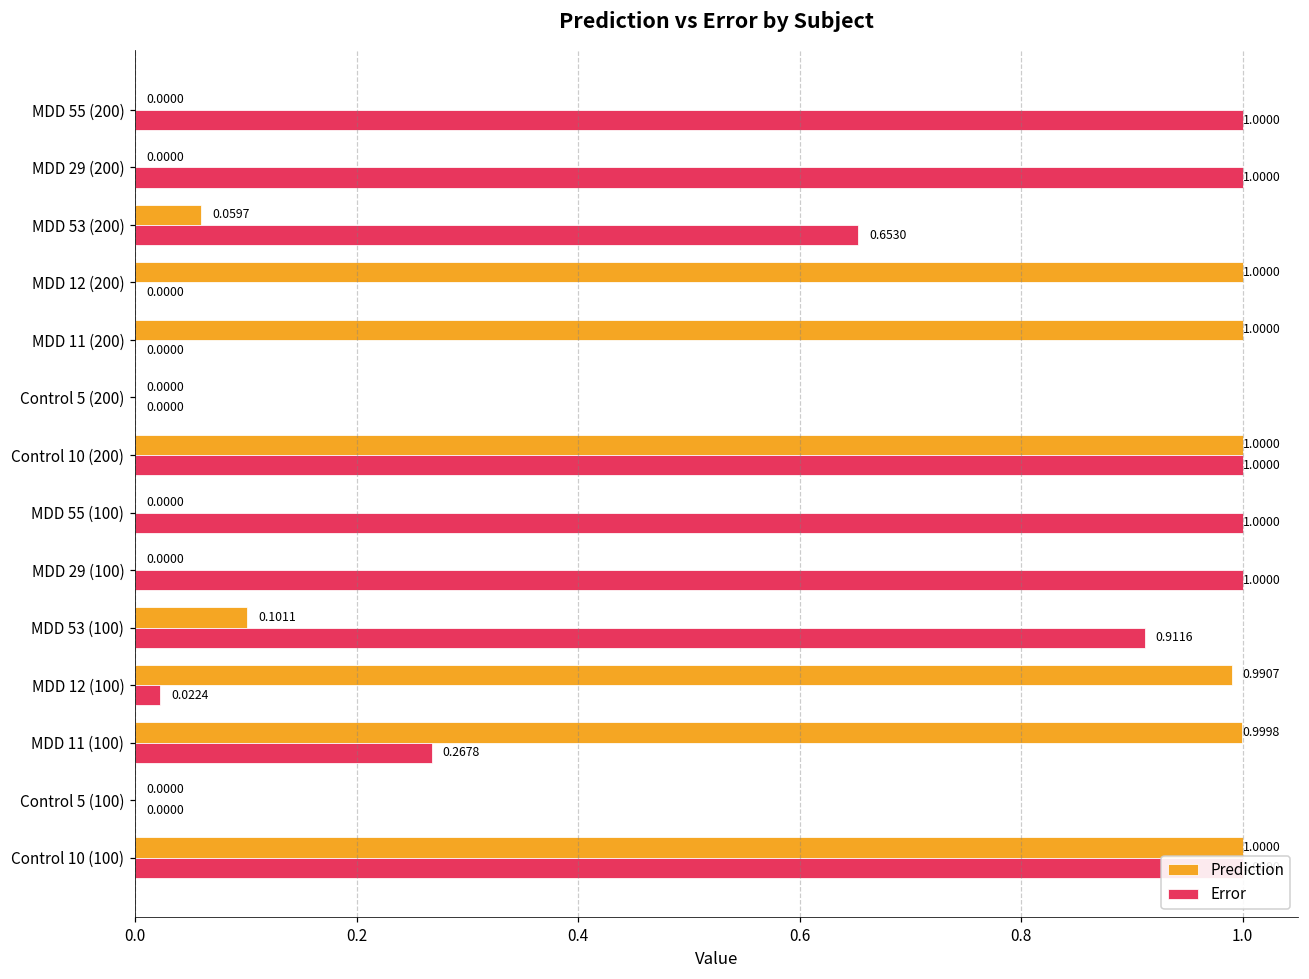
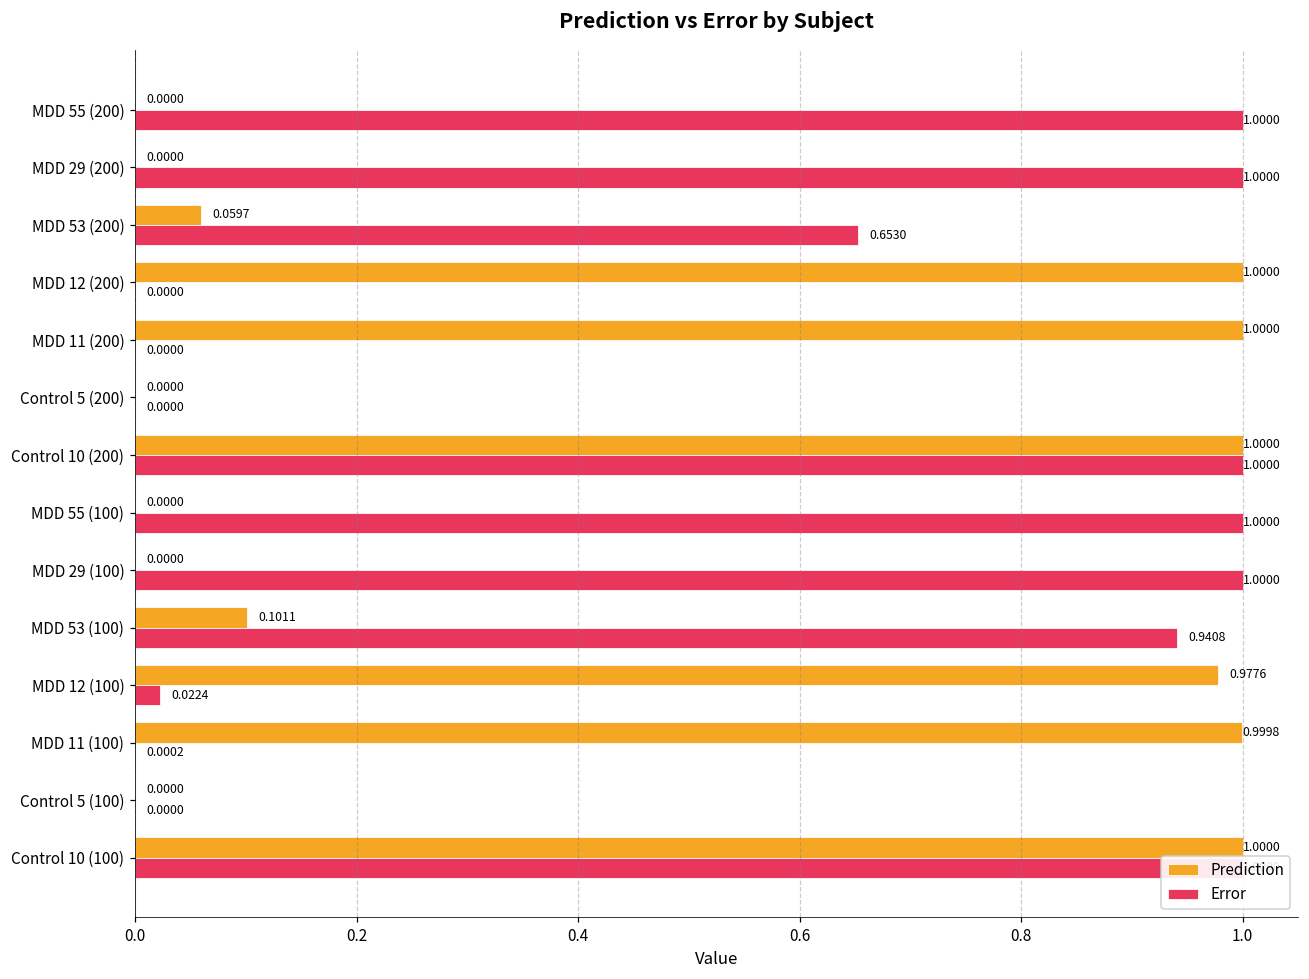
Error, MDD 53 (100): 0.9116 -> 0.9408
Prediction, MDD 12 (100): 0.9907 -> 0.9776
Error, MDD 11 (100): 0.2678 -> 0.0002
